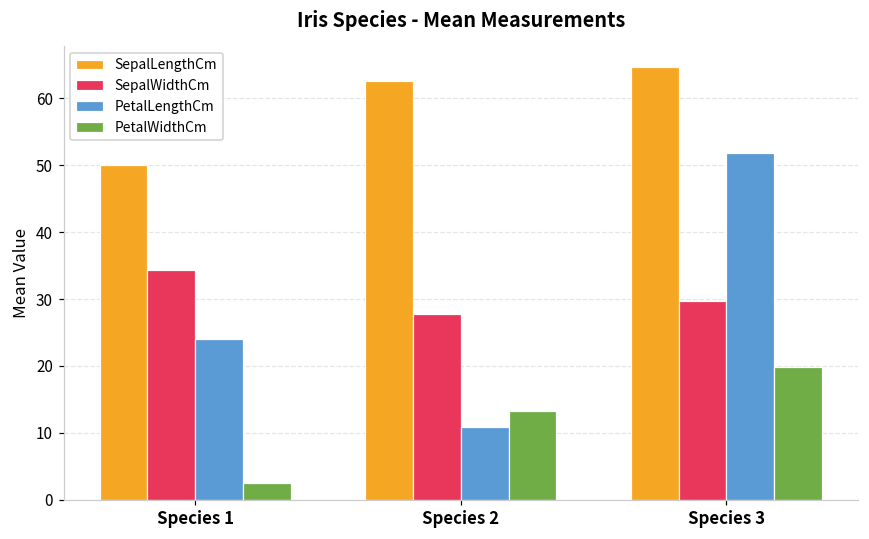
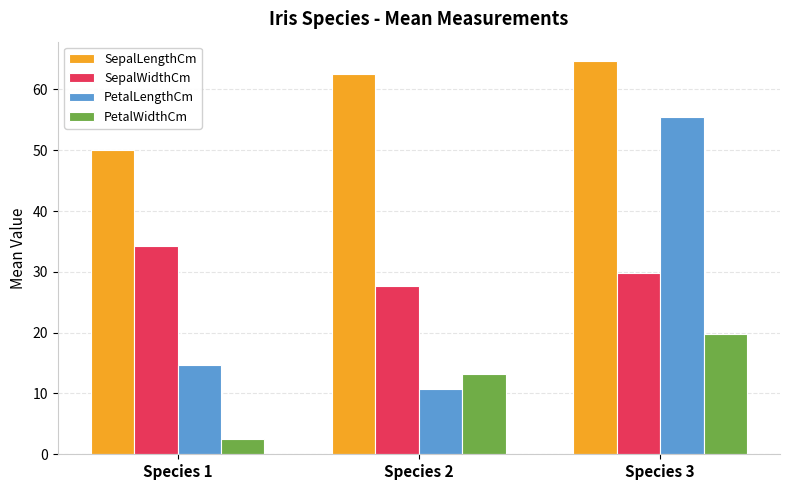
PetalLengthCm, Species 1: 24 -> 15
PetalLengthCm, Species 3: 52 -> 56
